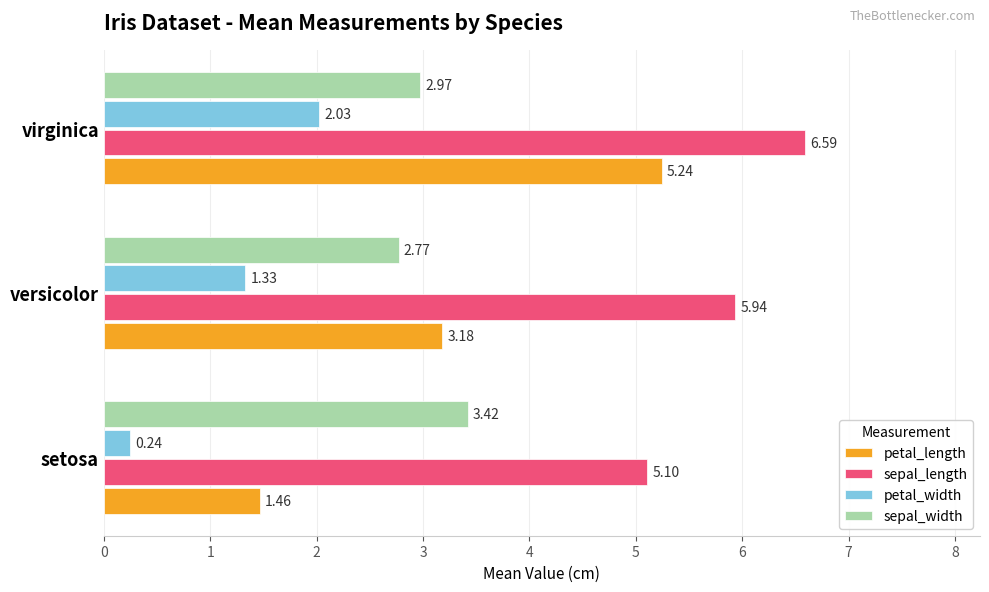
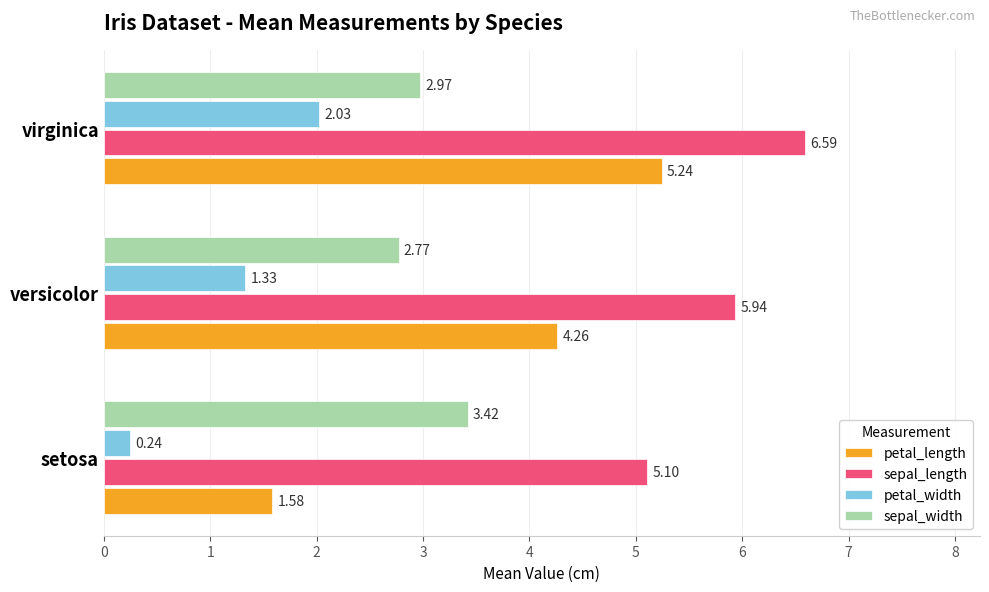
petal_length, versicolor: 3.18 -> 4.26
petal_length, setosa: 1.46 -> 1.58
